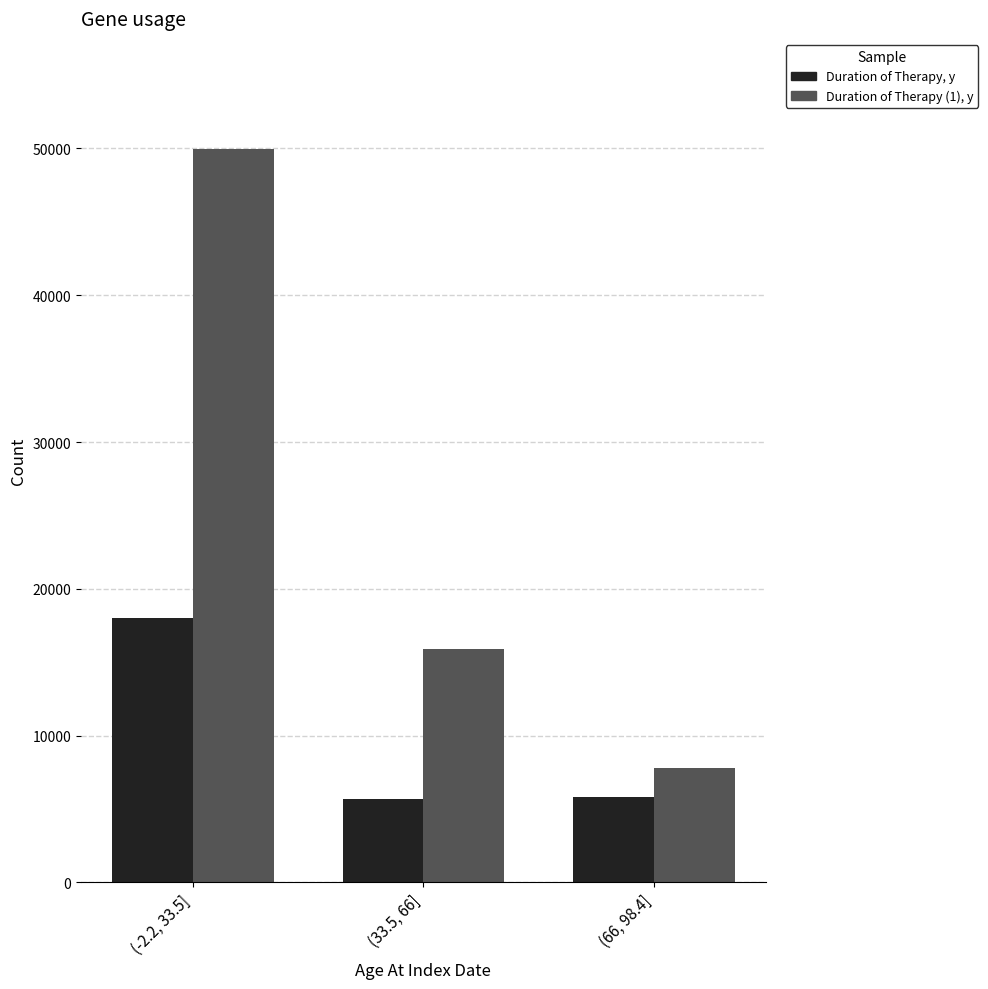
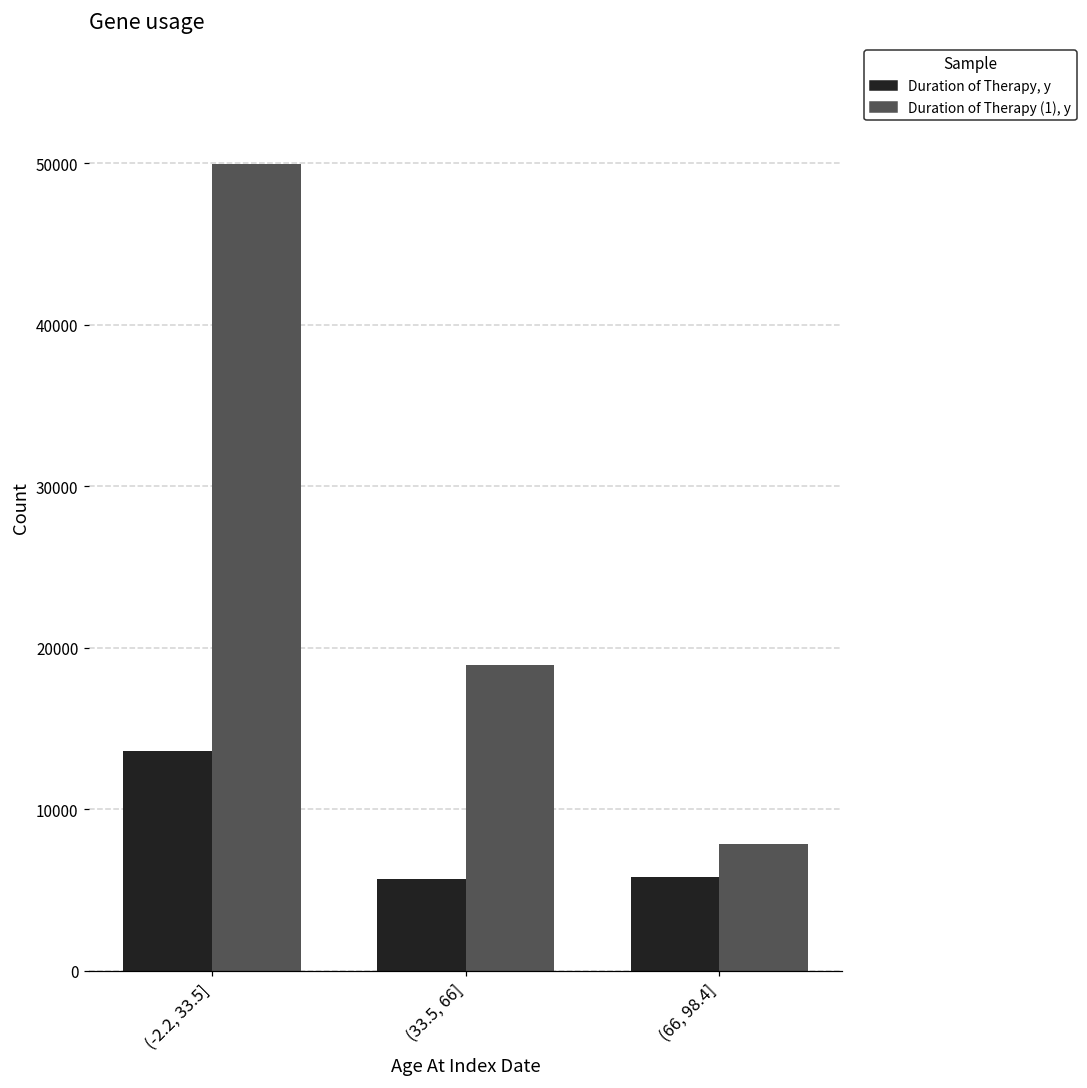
Duration of Therapy, y, (-2.2, 33.5]: 18000 -> 13600
Duration of Therapy (1), y, (33.5, 66]: 15900 -> 18900
